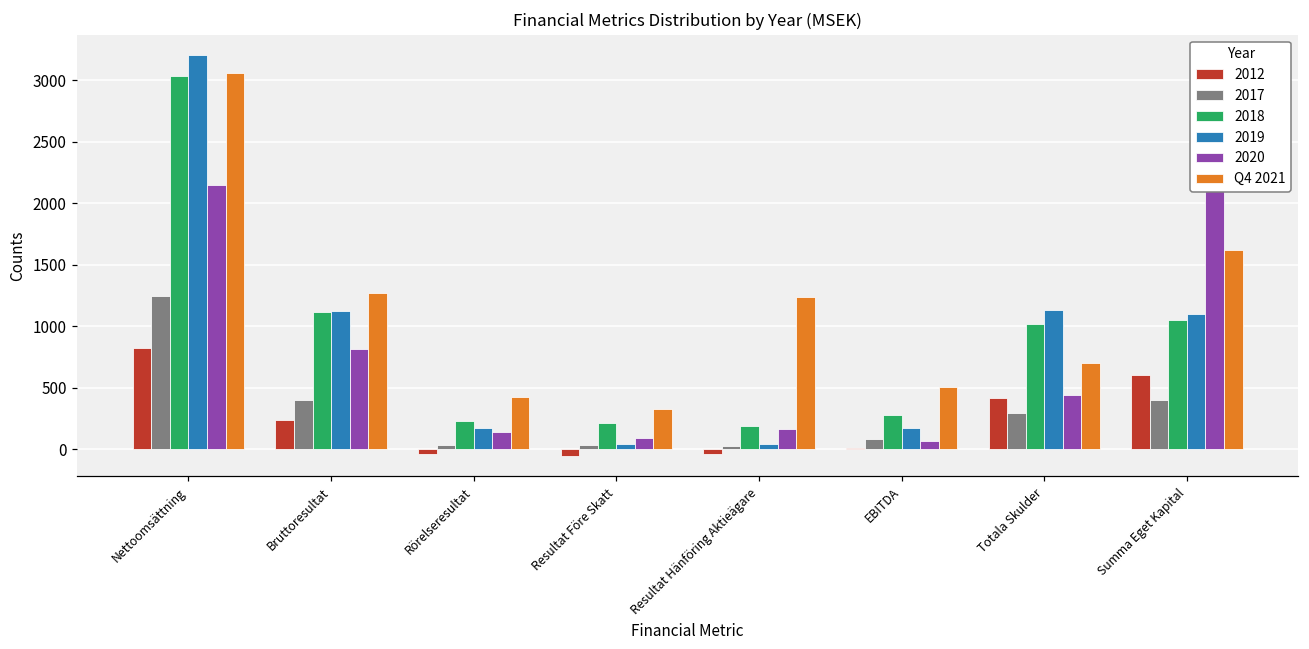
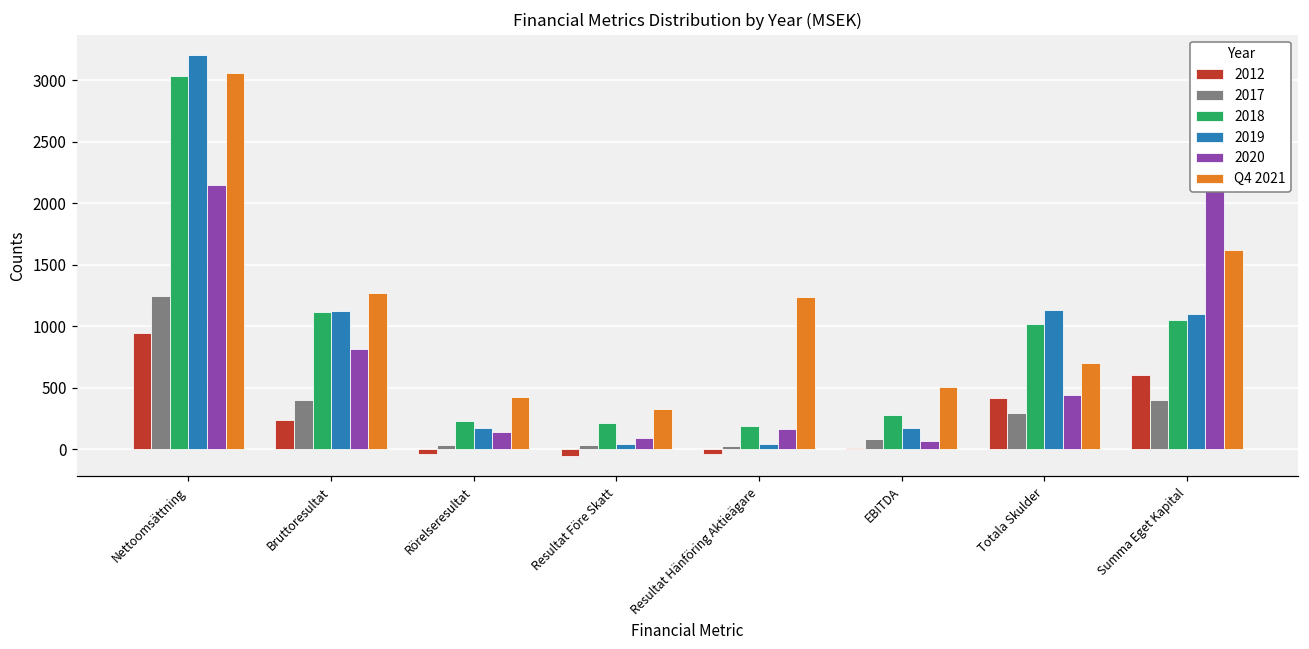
2012, Nettoomsättning: 820 -> 950
